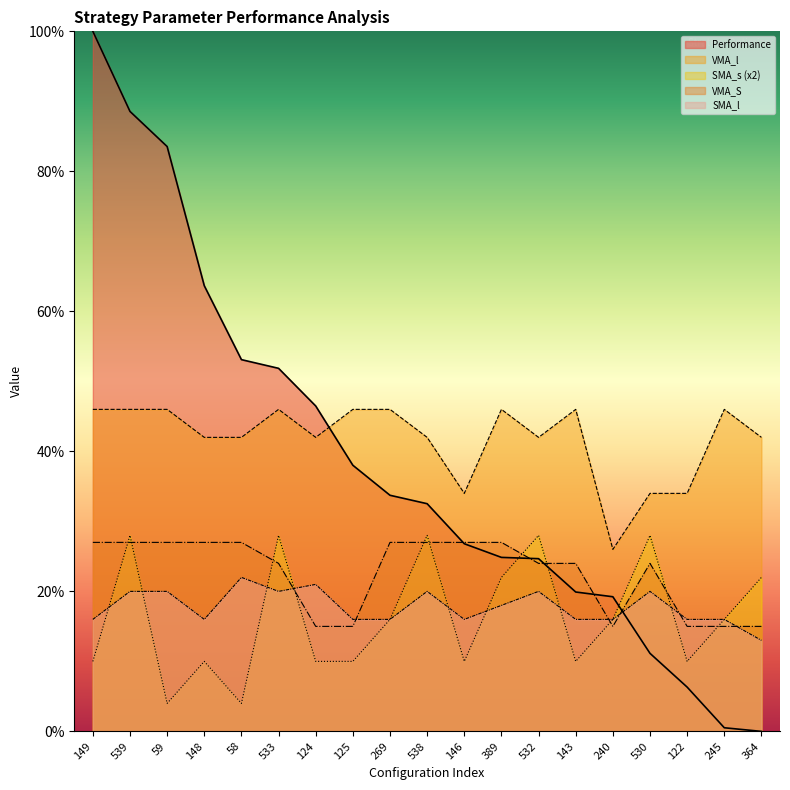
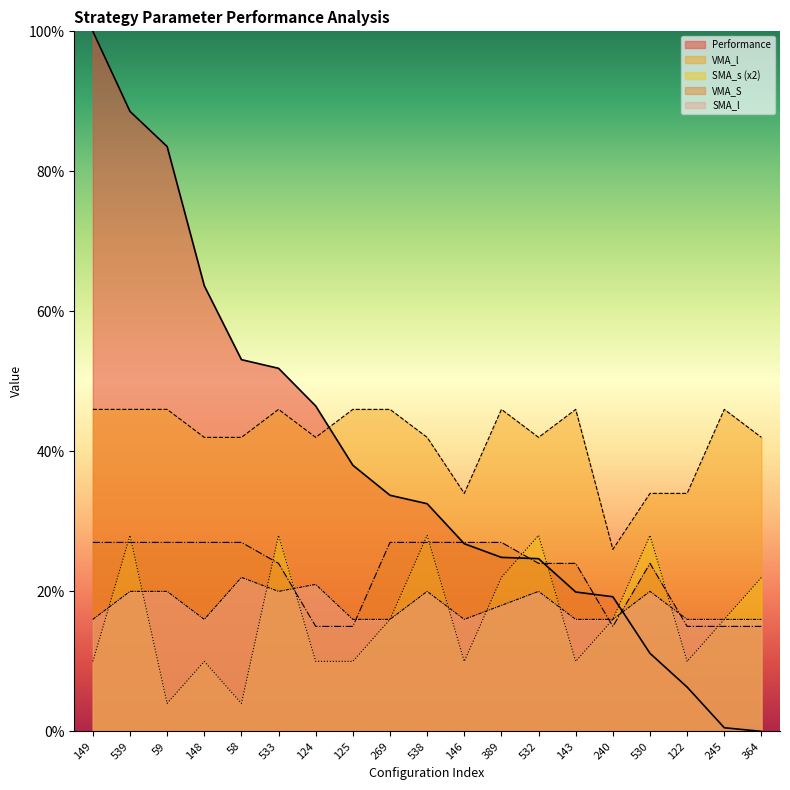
SMA_l, 364: 13% -> 16%
